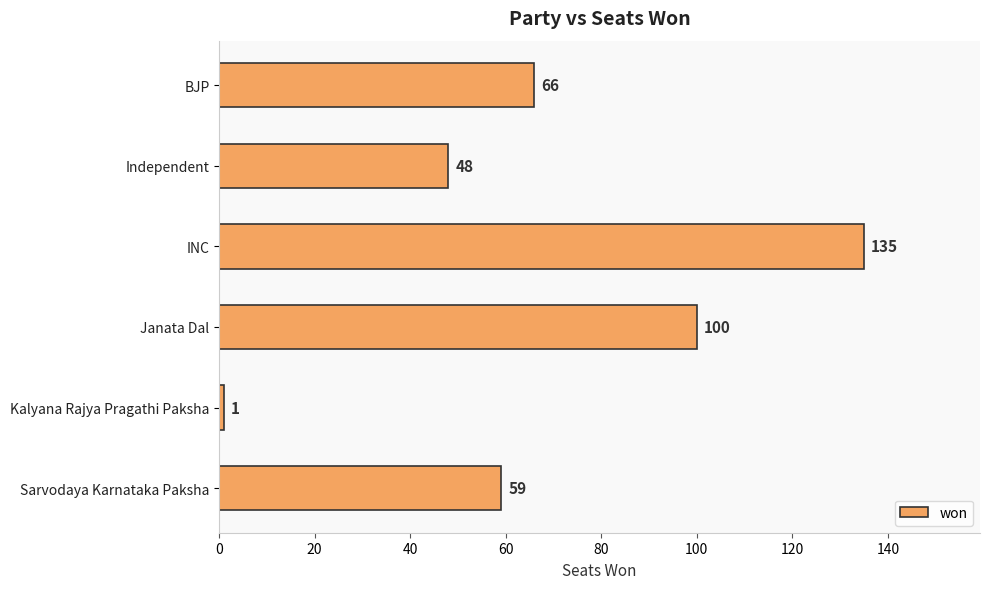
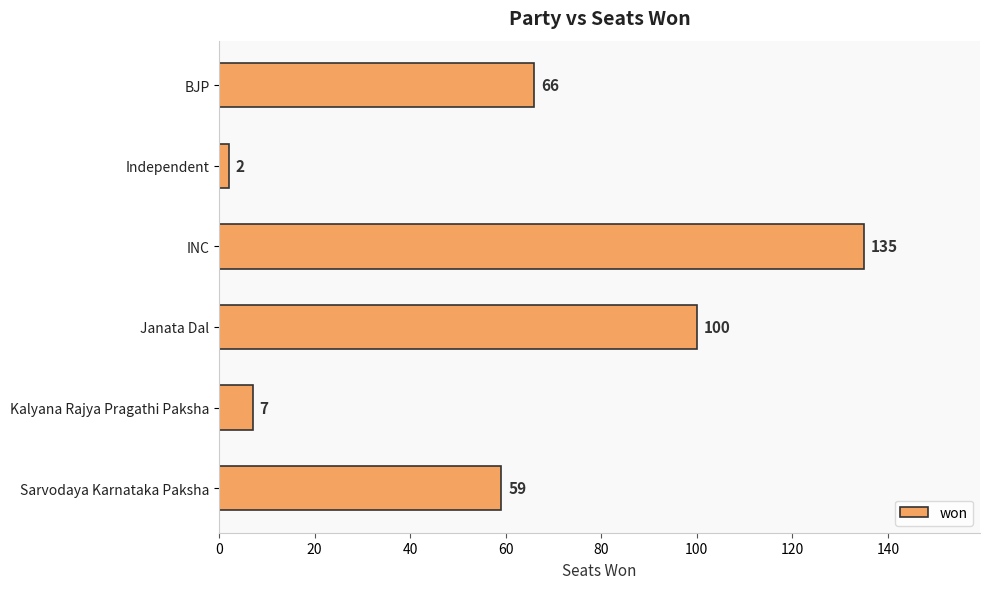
Independent: 48 -> 2
Kalyana Rajya Pragathi Paksha: 1 -> 7
